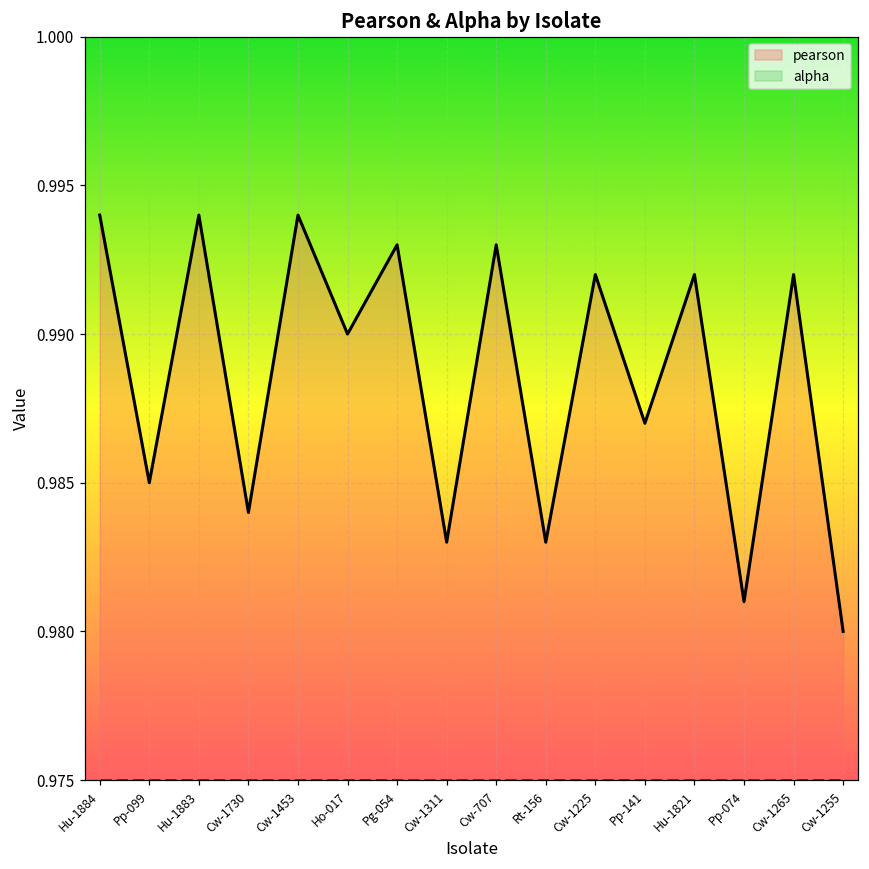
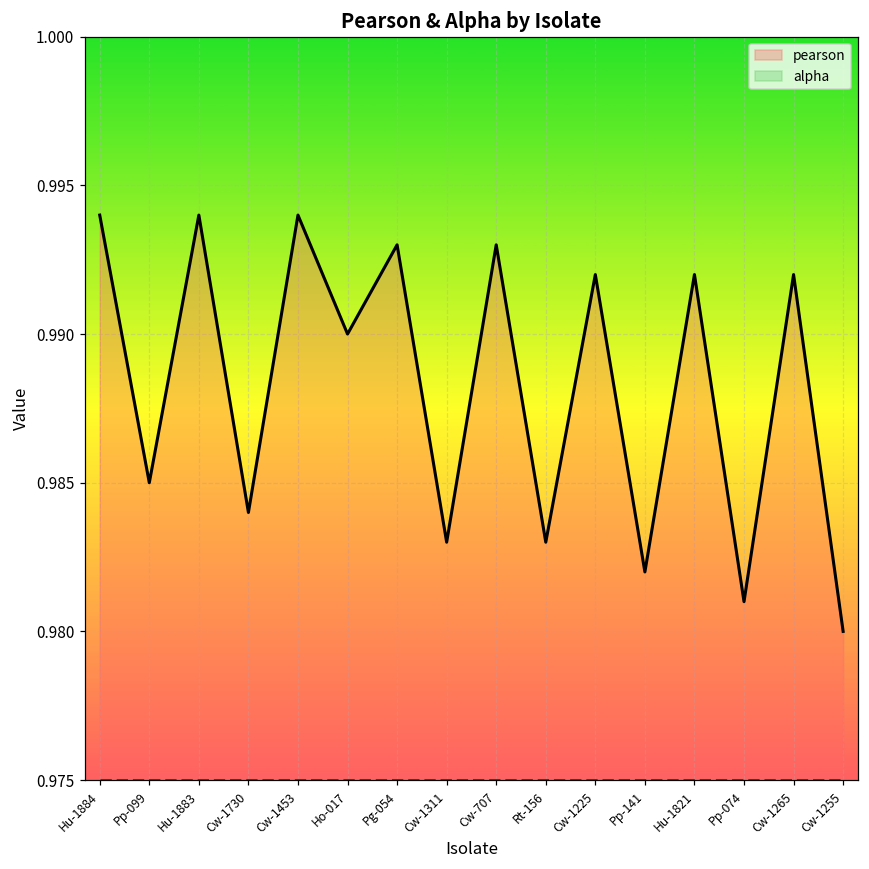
pearson, Pp-141: 0.987 -> 0.982
